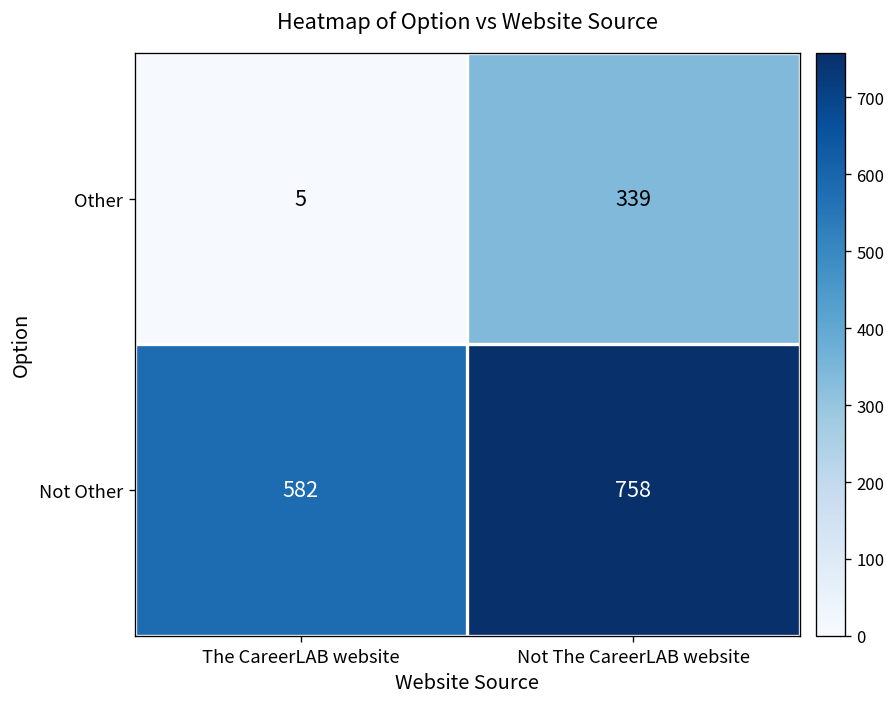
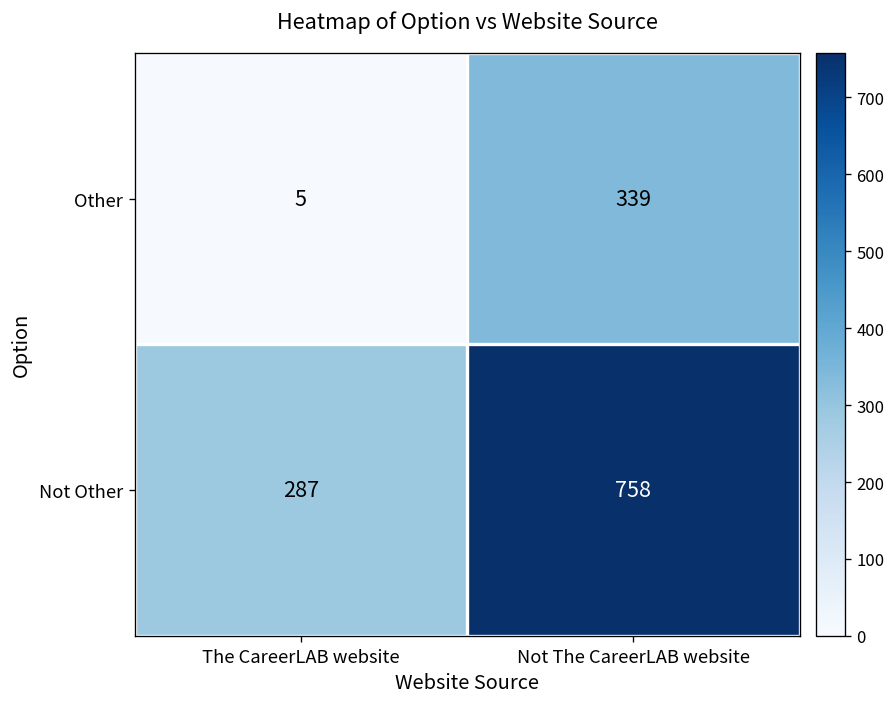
Not Other, The CareerLAB website: 582 -> 287
